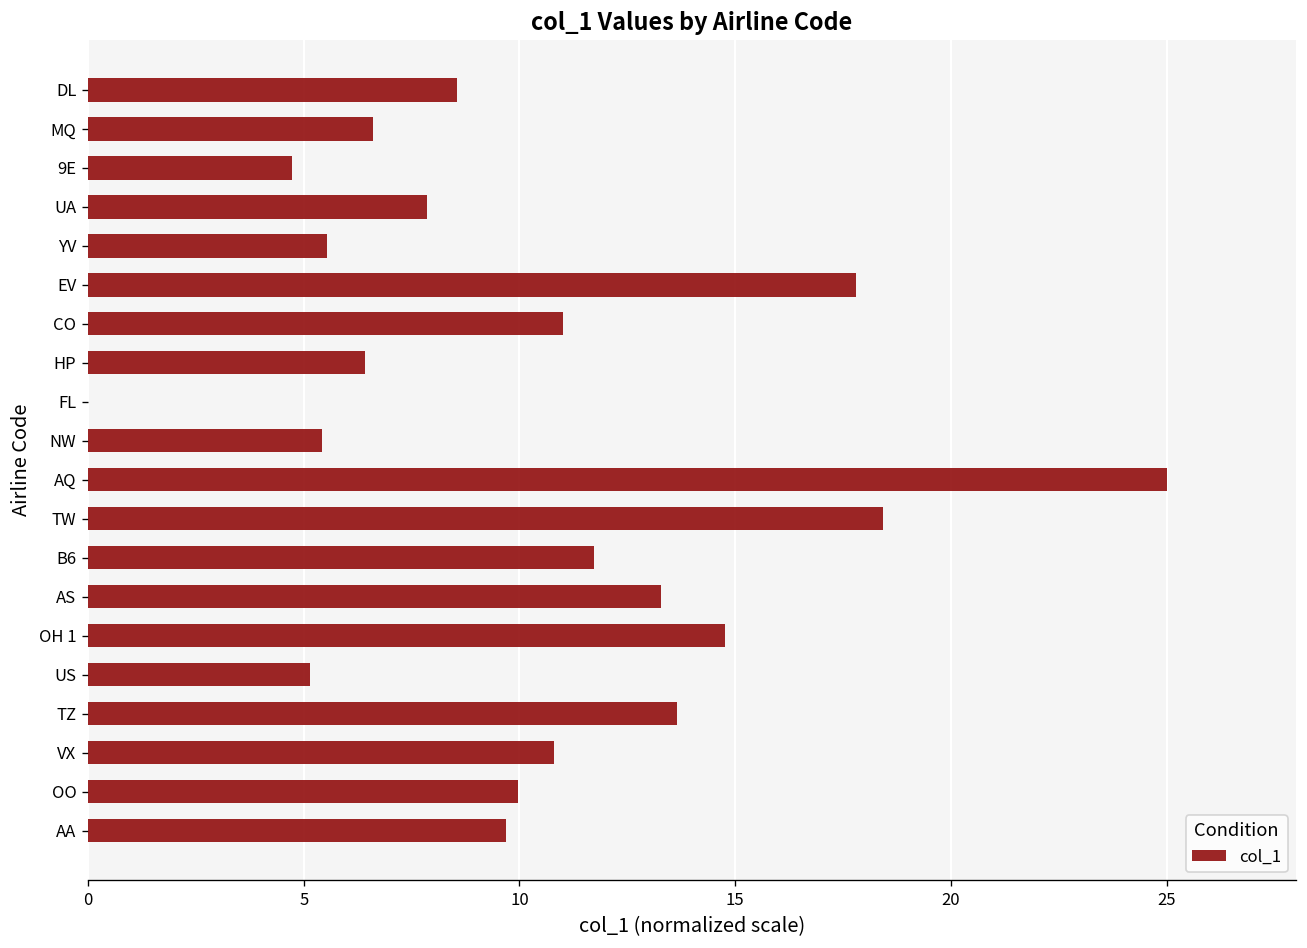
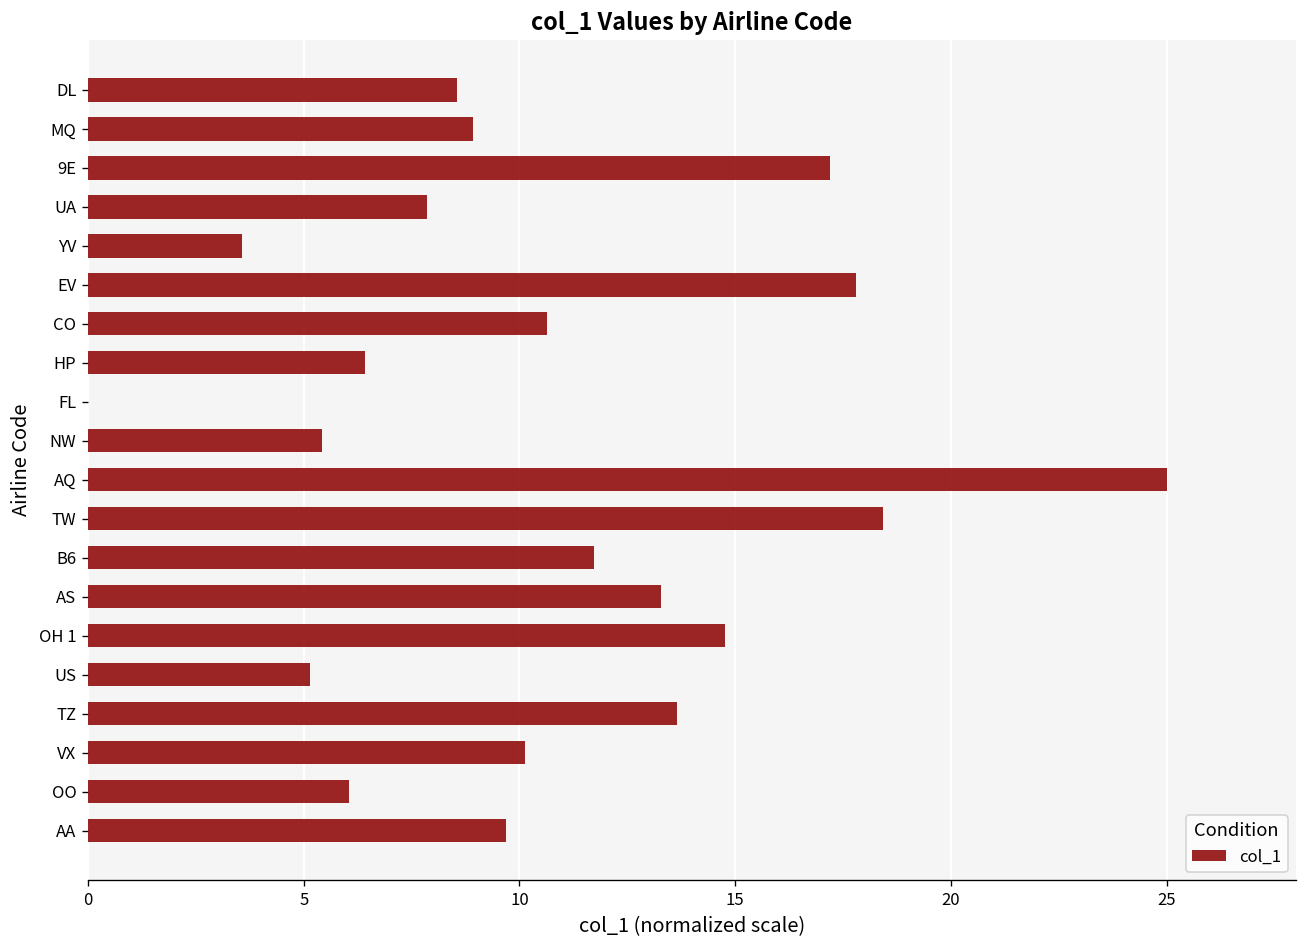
MQ: 6.6 -> 8.9
9E: 4.7 -> 17.2
YV: 5.5 -> 3.6
CO: 11.0 -> 10.6
VX: 10.8 -> 10.1
OO: 10.0 -> 6.0
